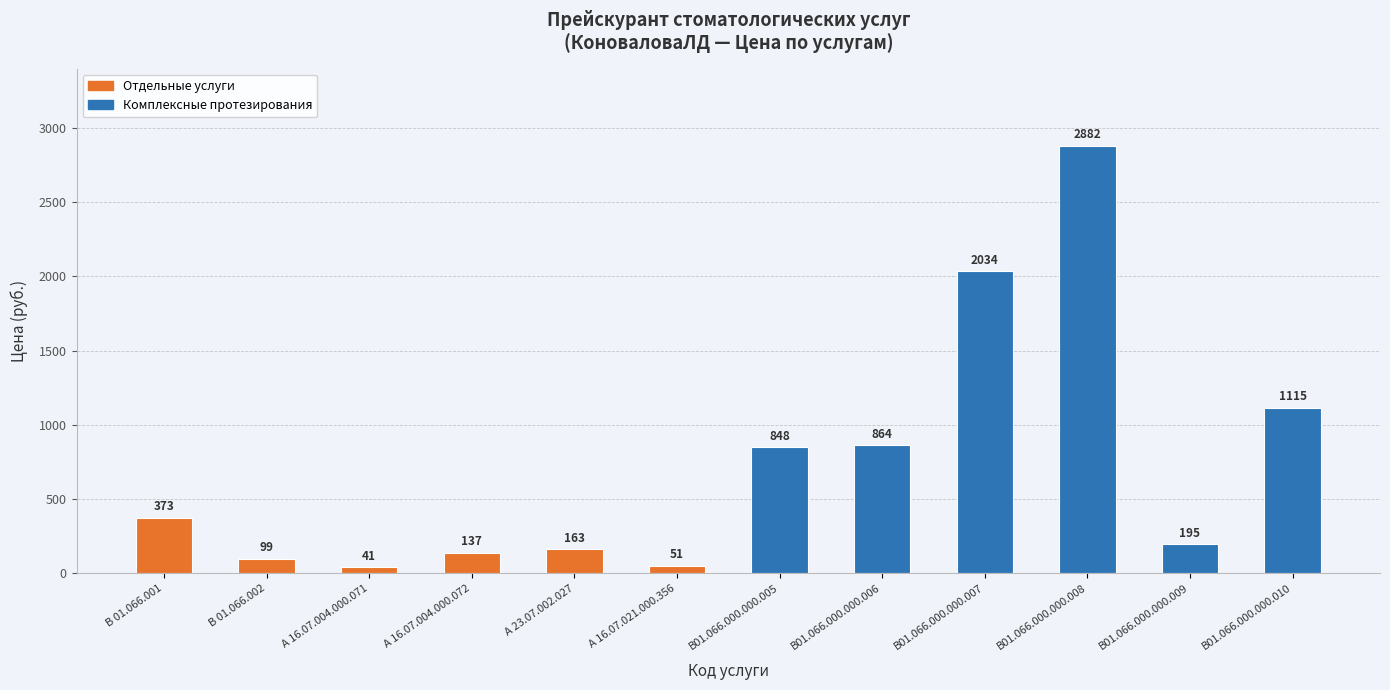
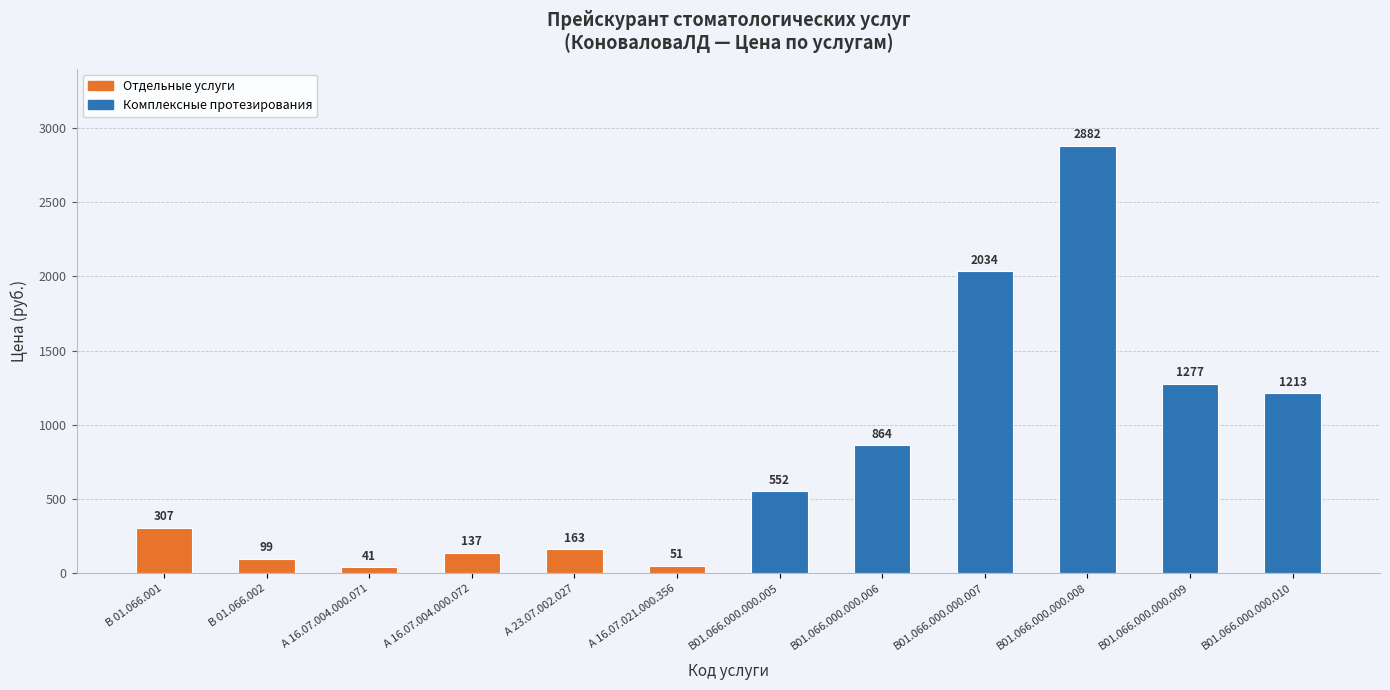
В 01.066.001: 373 -> 307
В01.066.000.000.005: 848 -> 552
В01.066.000.000.009: 195 -> 1277
В01.066.000.000.010: 1115 -> 1213
